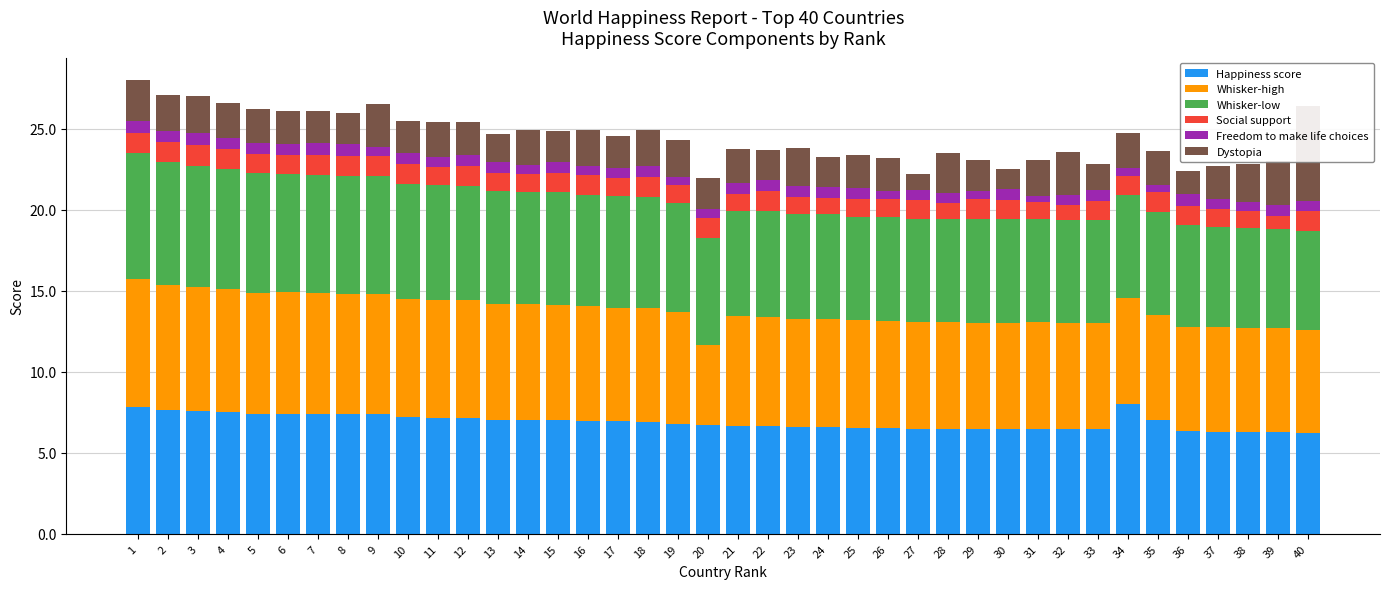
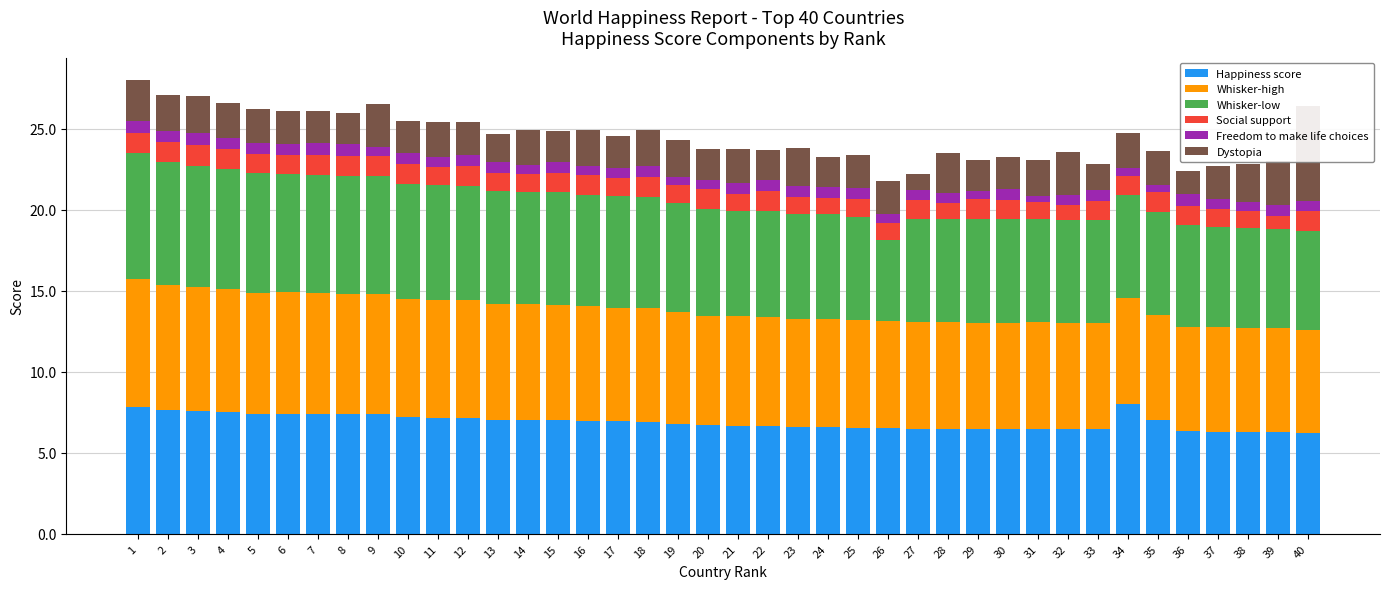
Whisker-high, 20: 4.9 -> 6.8
Whisker-low, 26: 6.4 -> 5.0
Dystopia, 30: 1.2 -> 2.0
